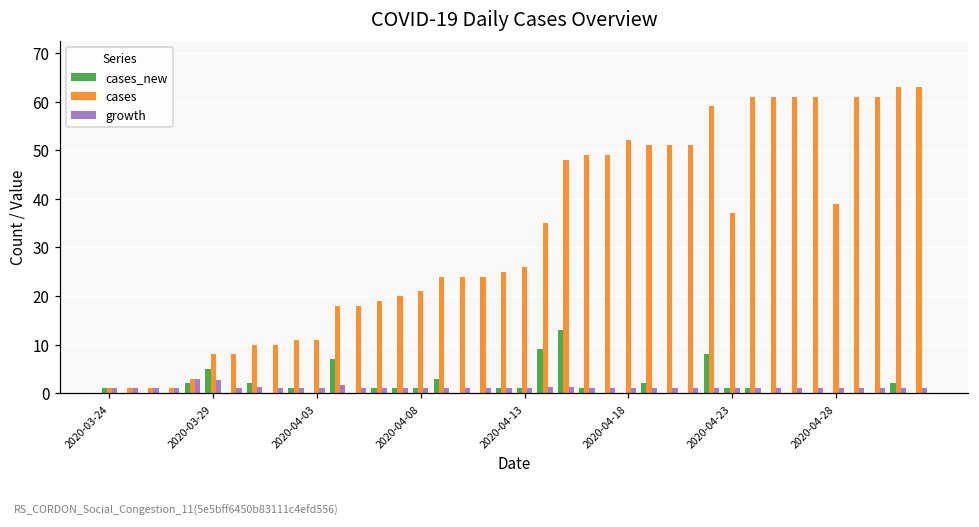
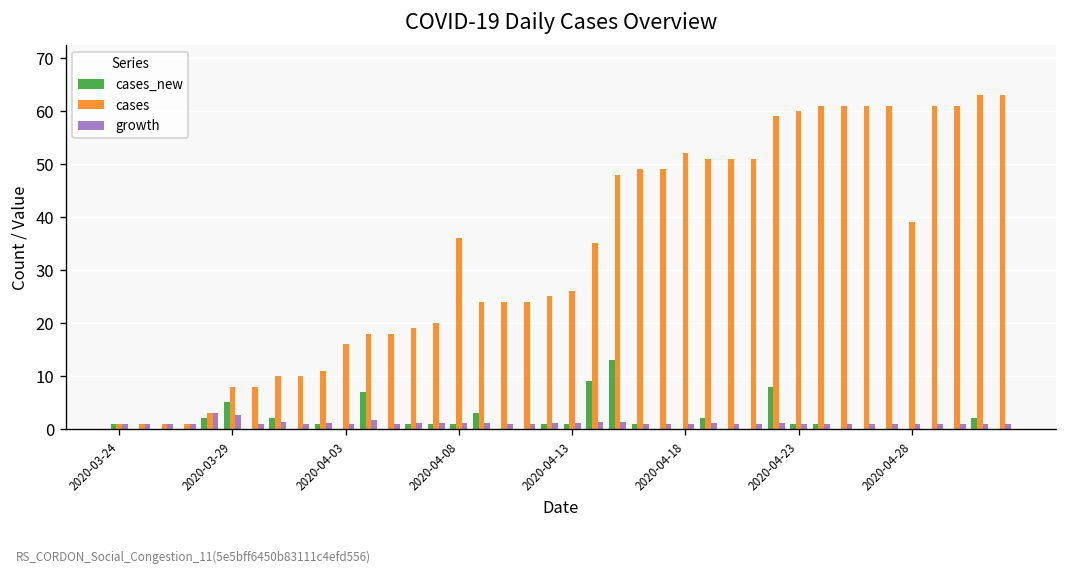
cases, 2020-04-03: 11 -> 16
cases, 2020-04-08: 21 -> 36
cases, 2020-04-23: 37 -> 60
